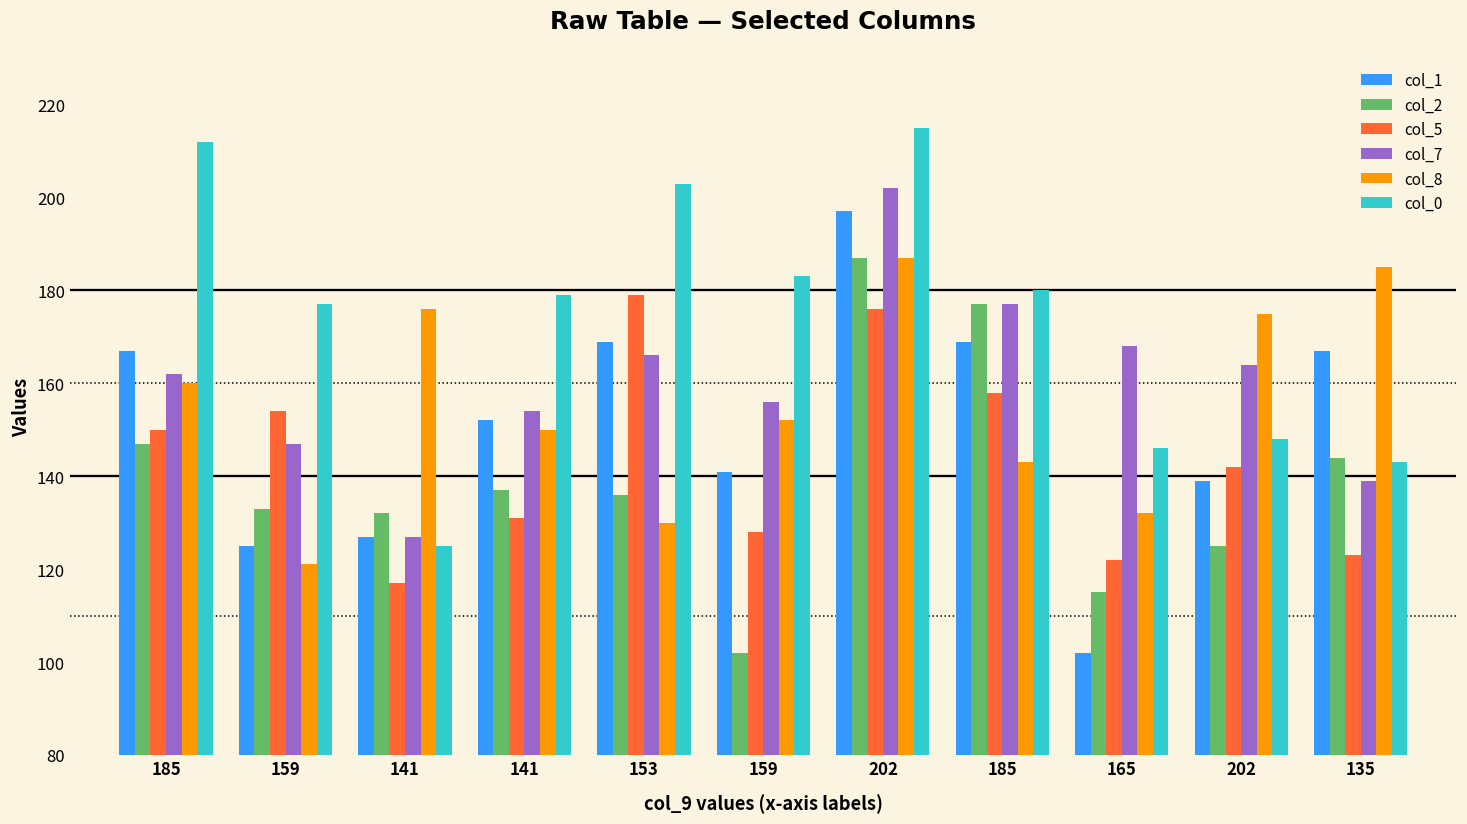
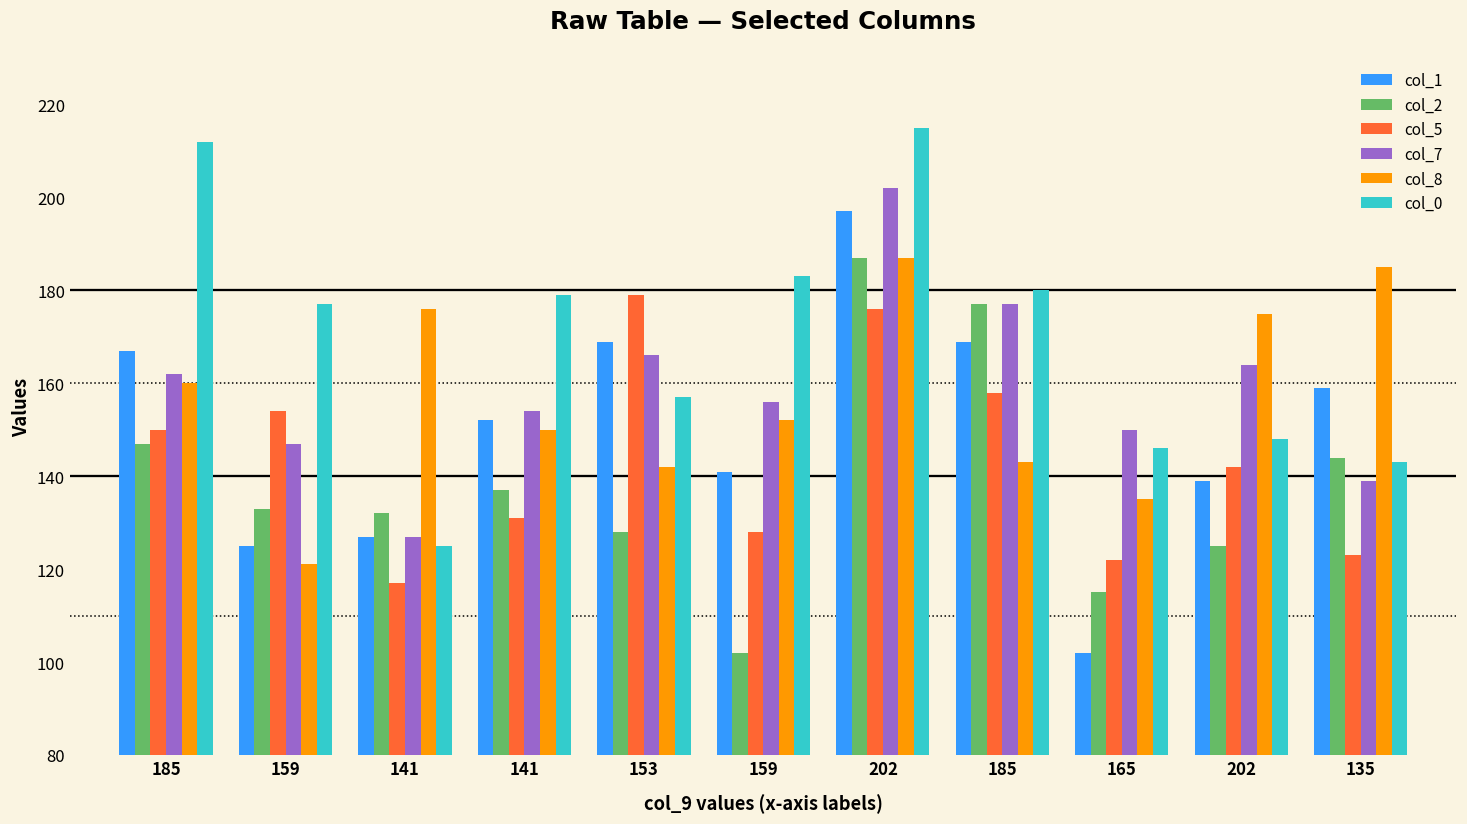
col_2, 153: 136 -> 128
col_8, 153: 130 -> 142
col_0, 153: 203 -> 157
col_7, 165: 168 -> 150
col_8, 165: 132 -> 135
col_1, 135: 167 -> 159
